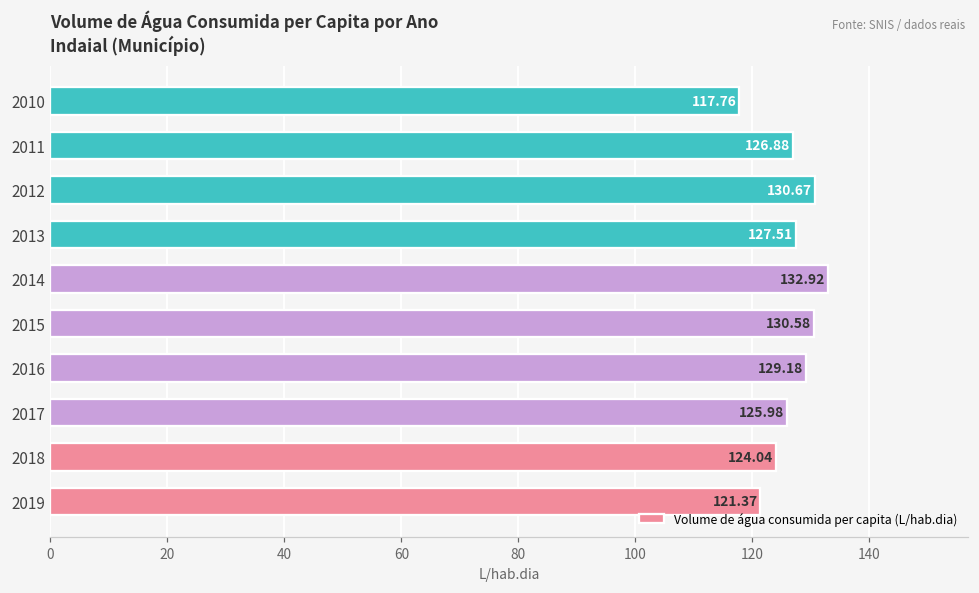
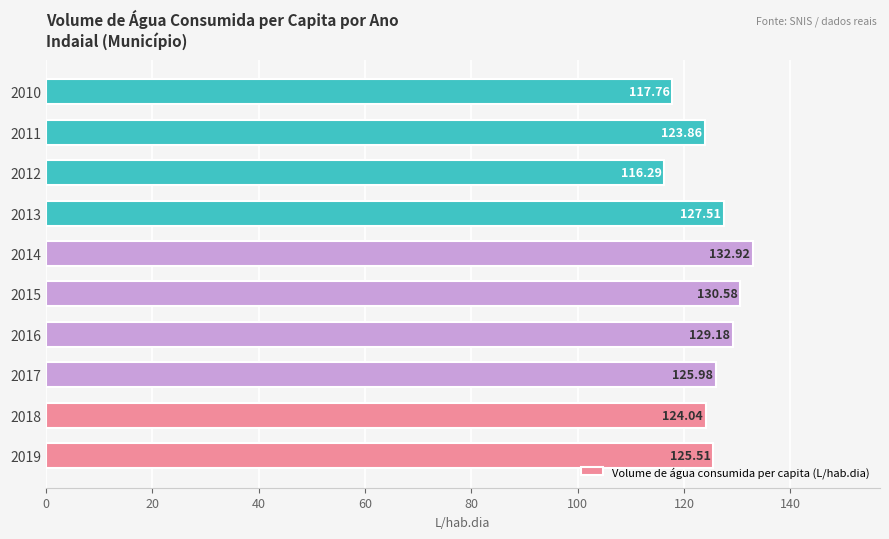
2011: 126.88 -> 123.86
2012: 130.67 -> 116.29
2019: 121.37 -> 125.51
